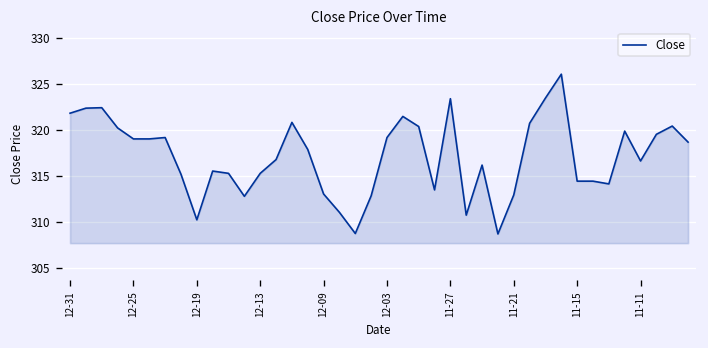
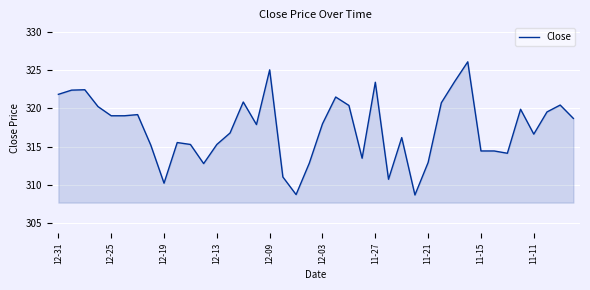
12-09: 313 -> 325
12-03: 319 -> 318
